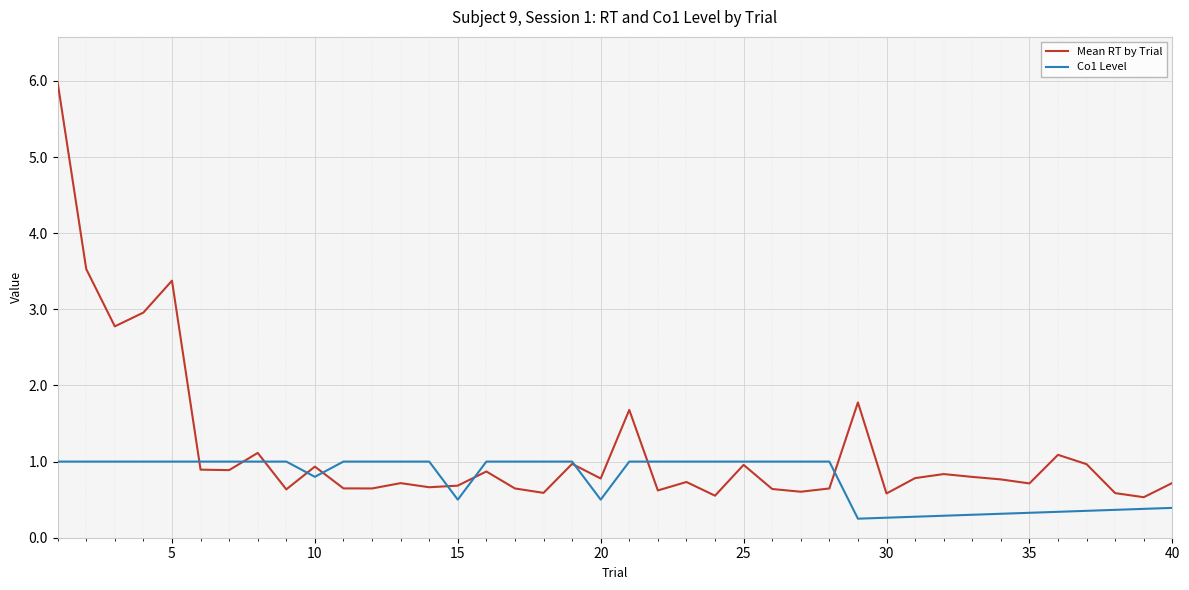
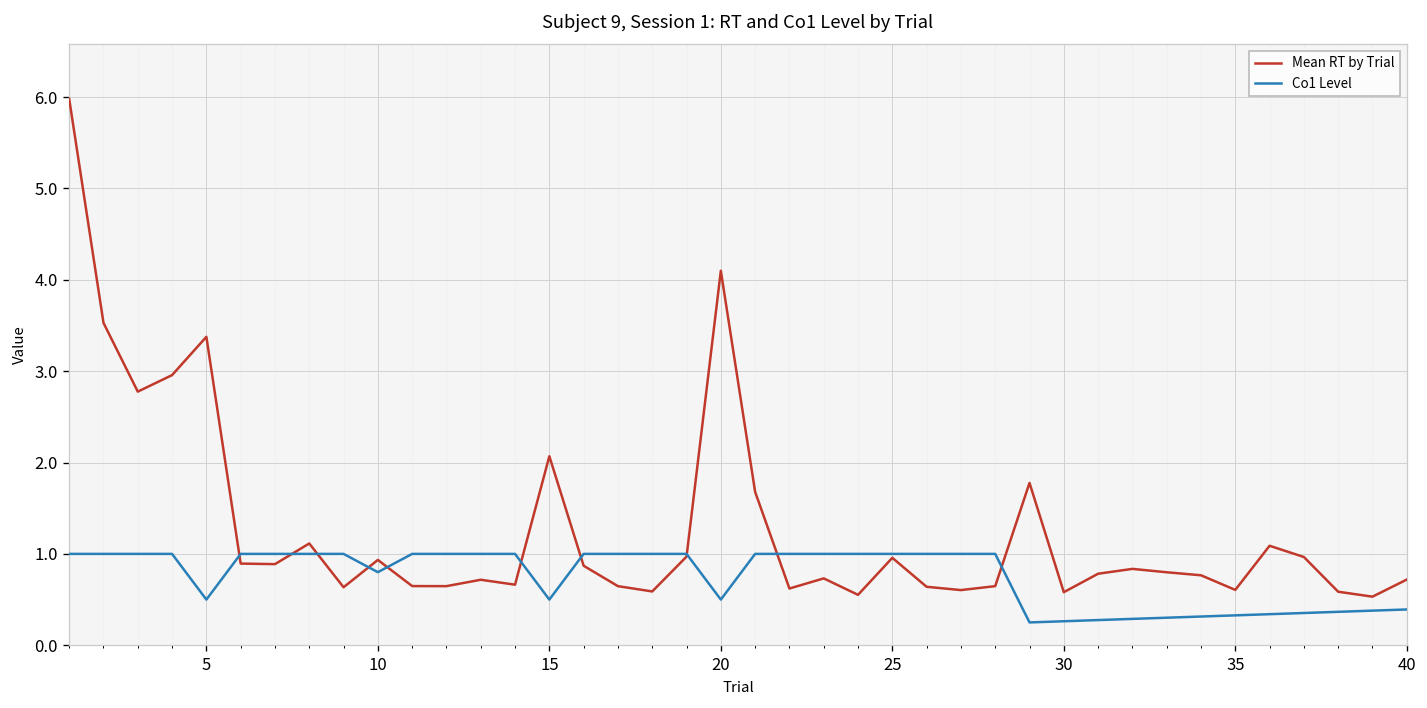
Co1 Level, 5: 1.0 -> 0.5
Mean RT by Trial, 15: 0.7 -> 2.1
Mean RT by Trial, 20: 0.8 -> 4.1
Mean RT by Trial, 35: 0.7 -> 0.6
